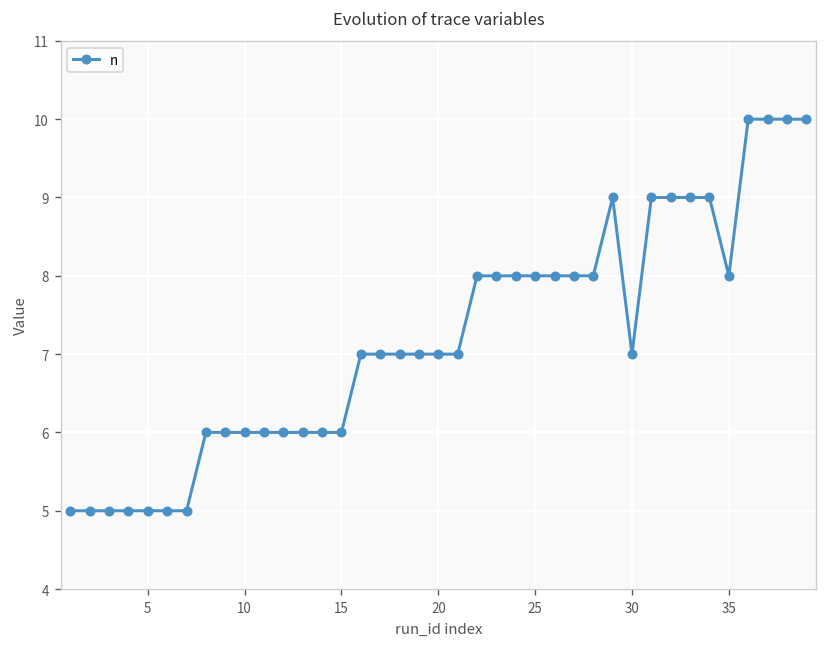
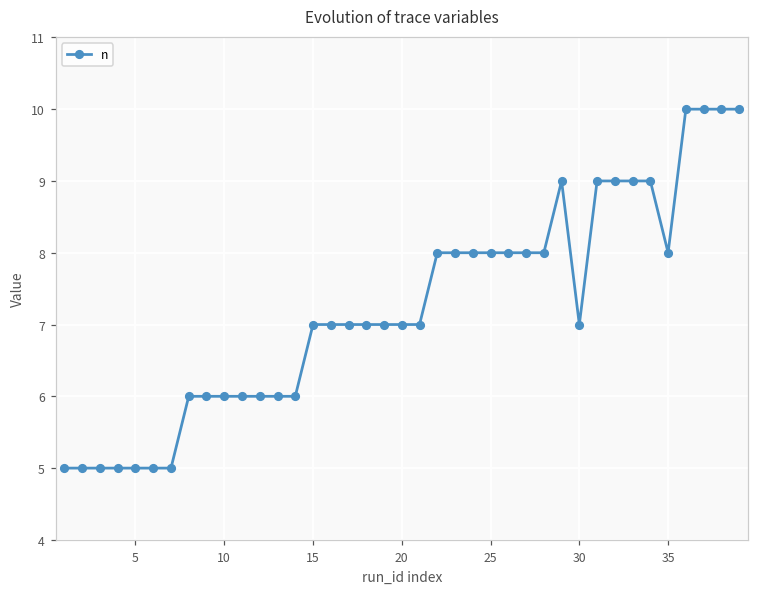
15: 6 -> 7
